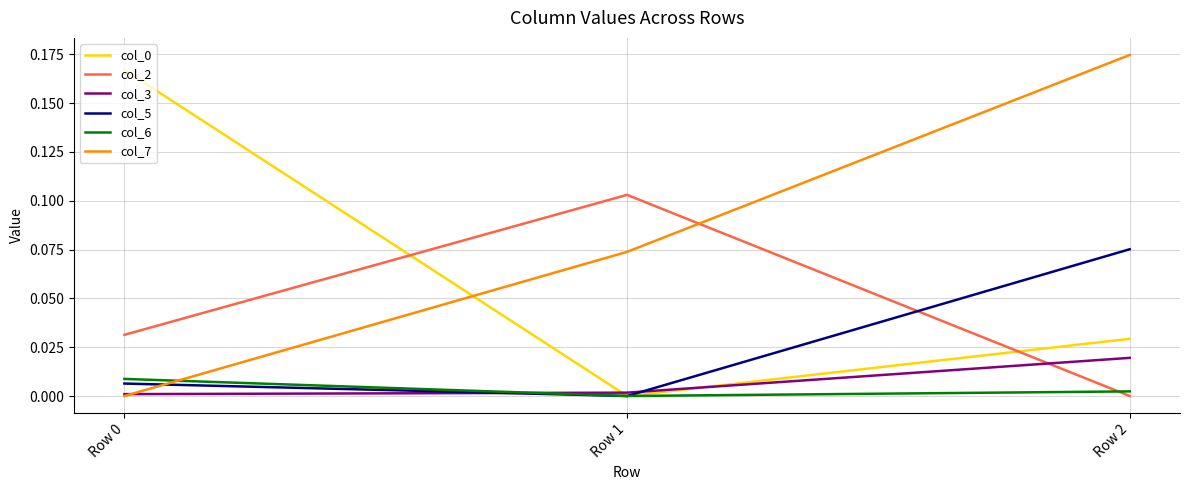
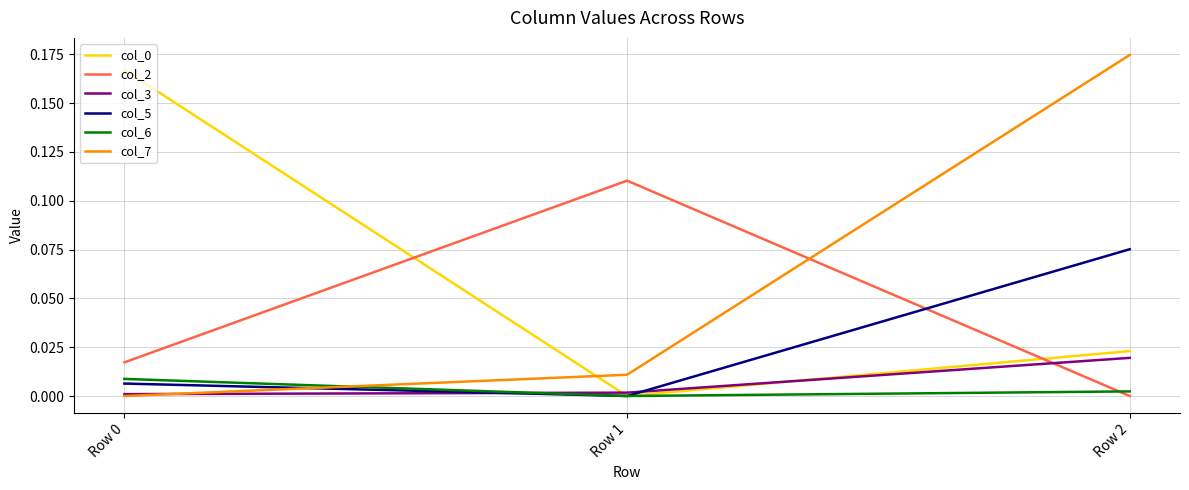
col_2, Row 0: 0.031 -> 0.017
col_2, Row 1: 0.103 -> 0.110
col_7, Row 1: 0.074 -> 0.011
col_0, Row 2: 0.029 -> 0.023
